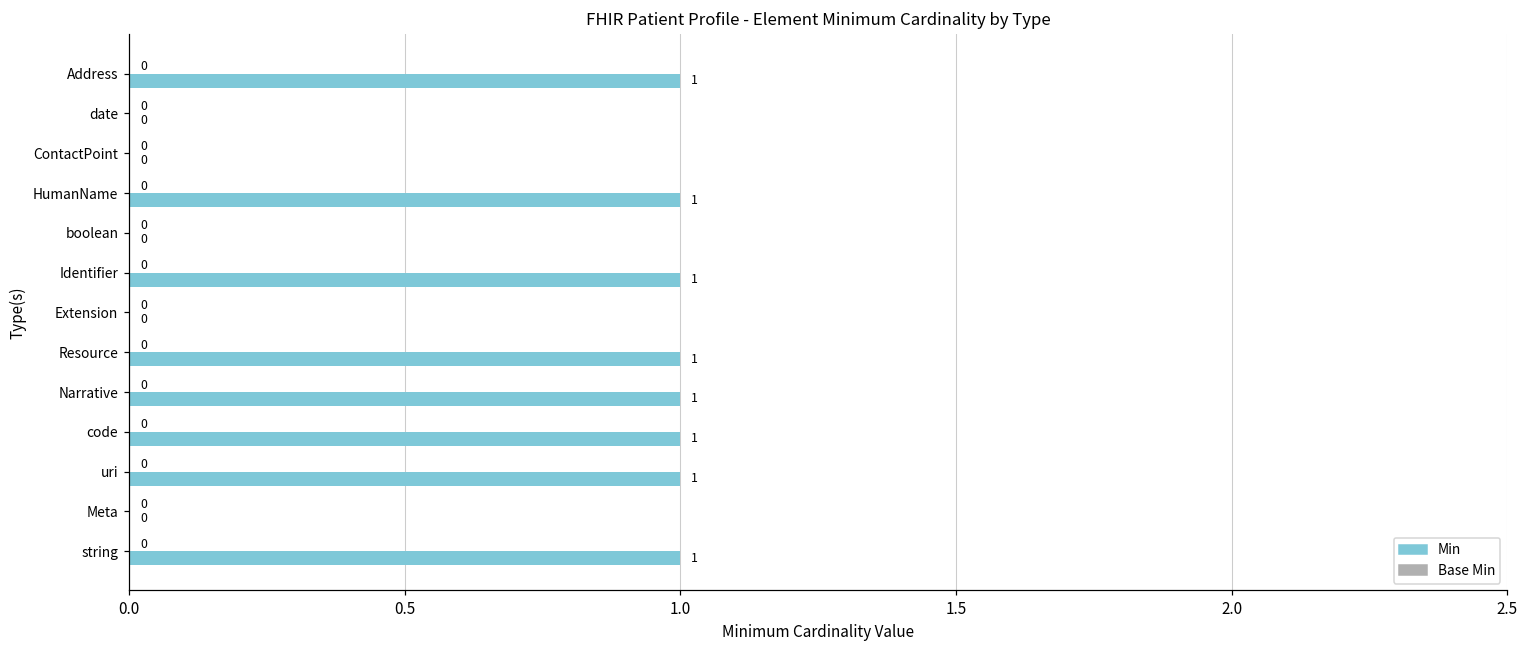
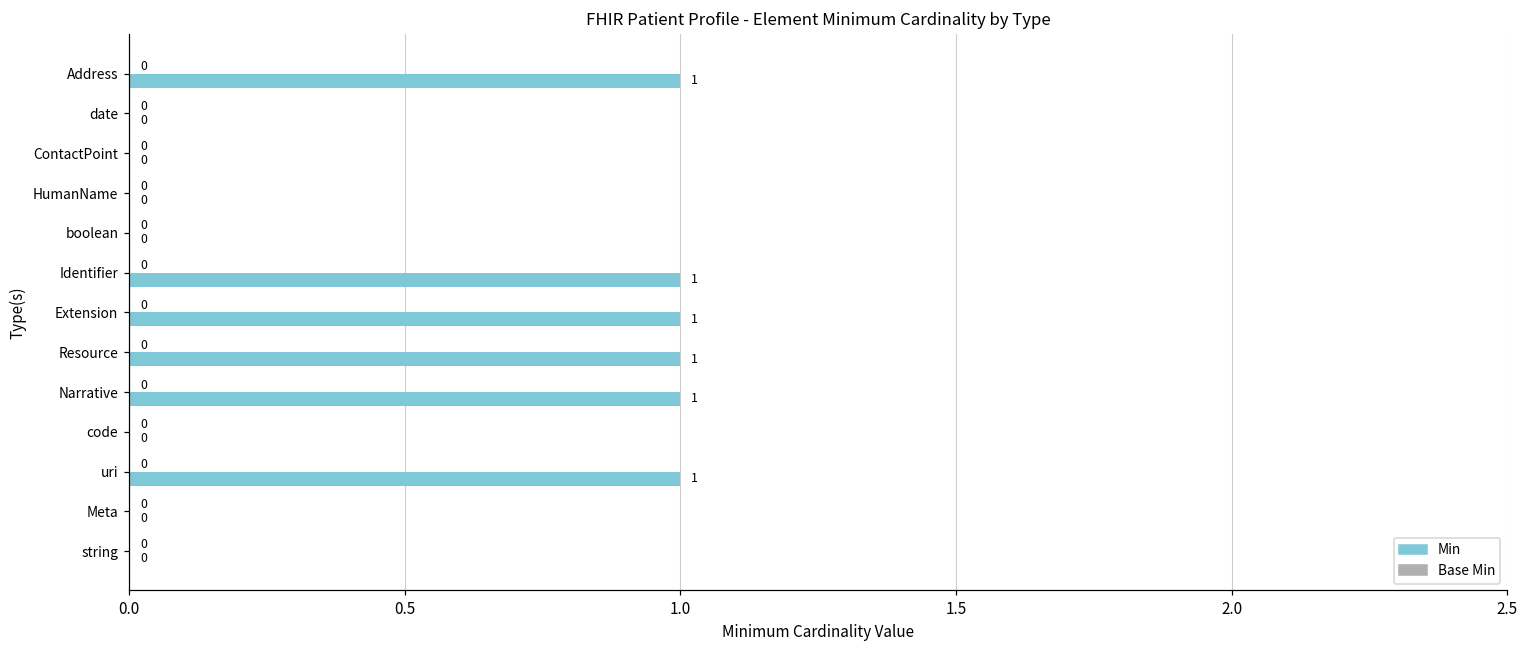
Min, HumanName: 1 -> 0
Min, Extension: 0 -> 1
Min, code: 1 -> 0
Min, string: 1 -> 0
